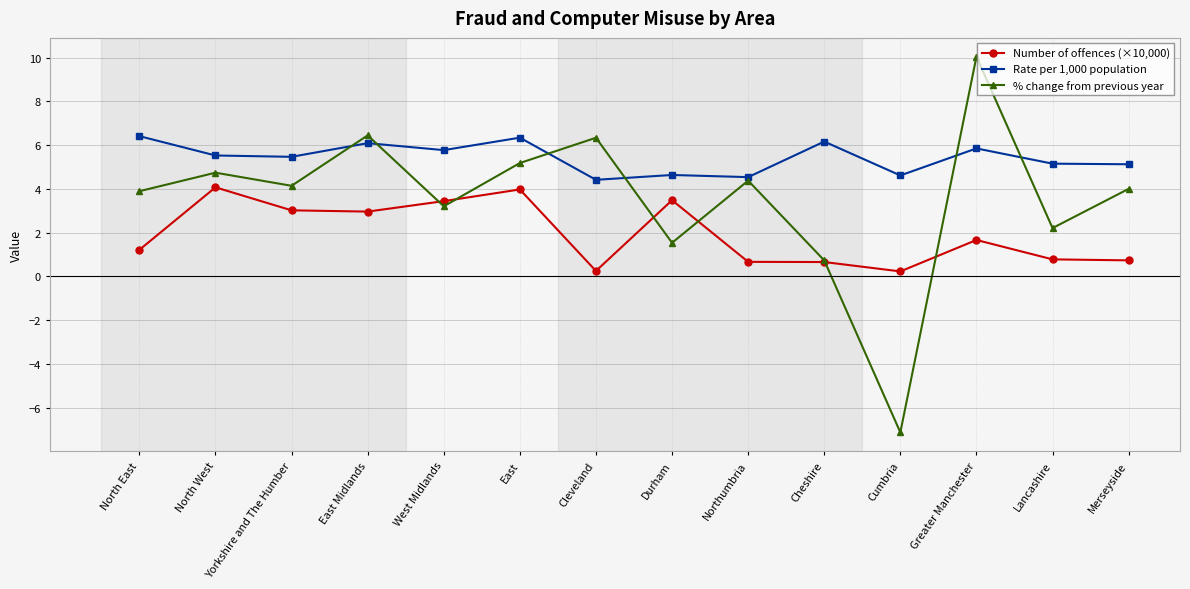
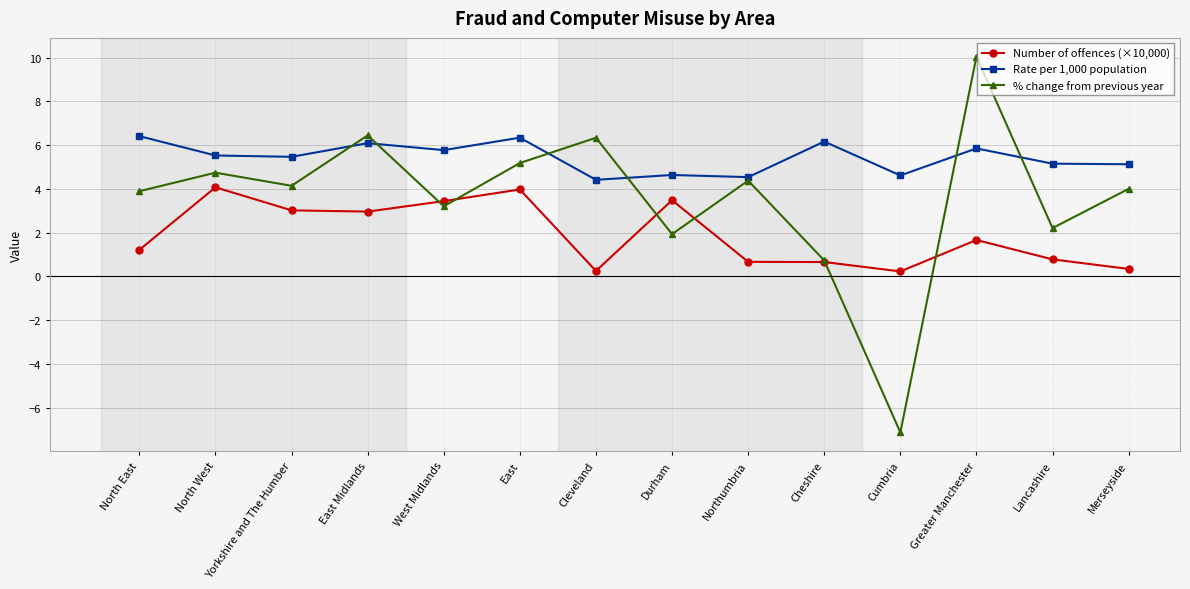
% change from previous year, Durham: 1.5 -> 1.9
Number of offences (×10,000), Merseyside: 0.7 -> 0.3
